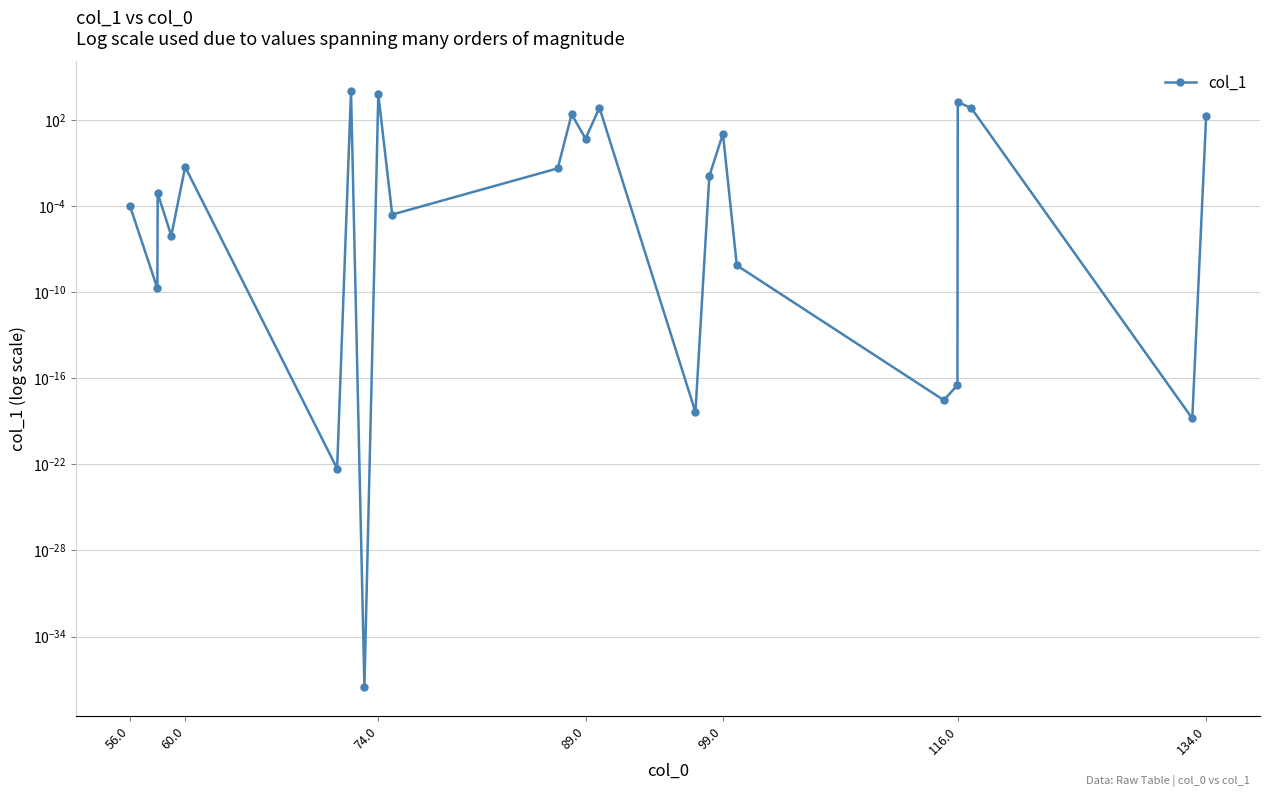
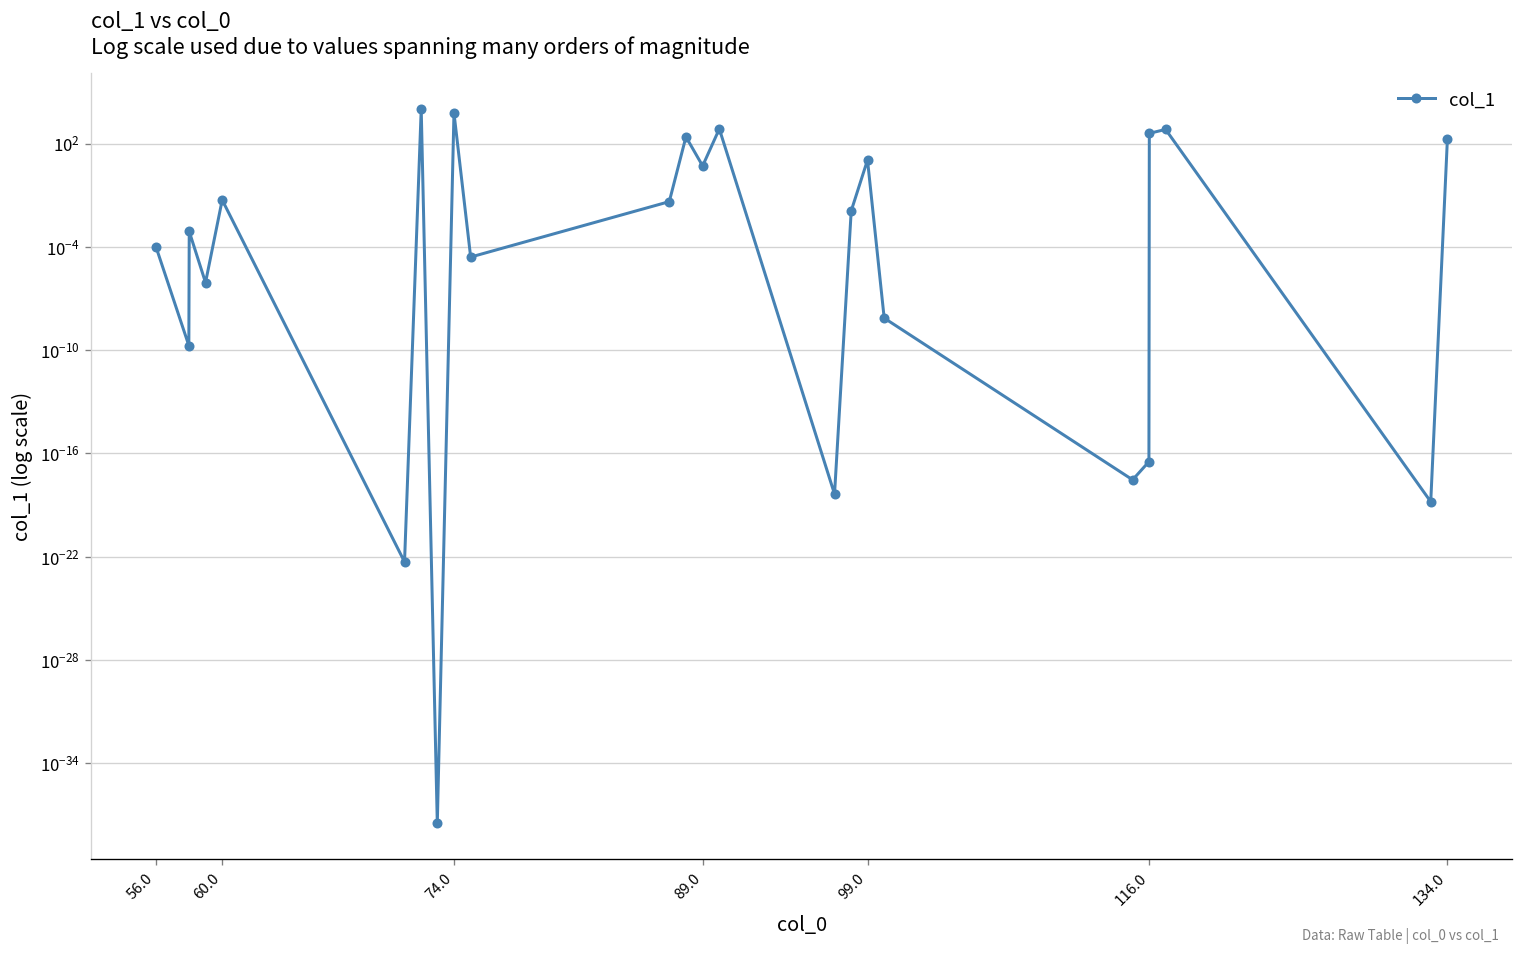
116.0: 2000 -> 400
